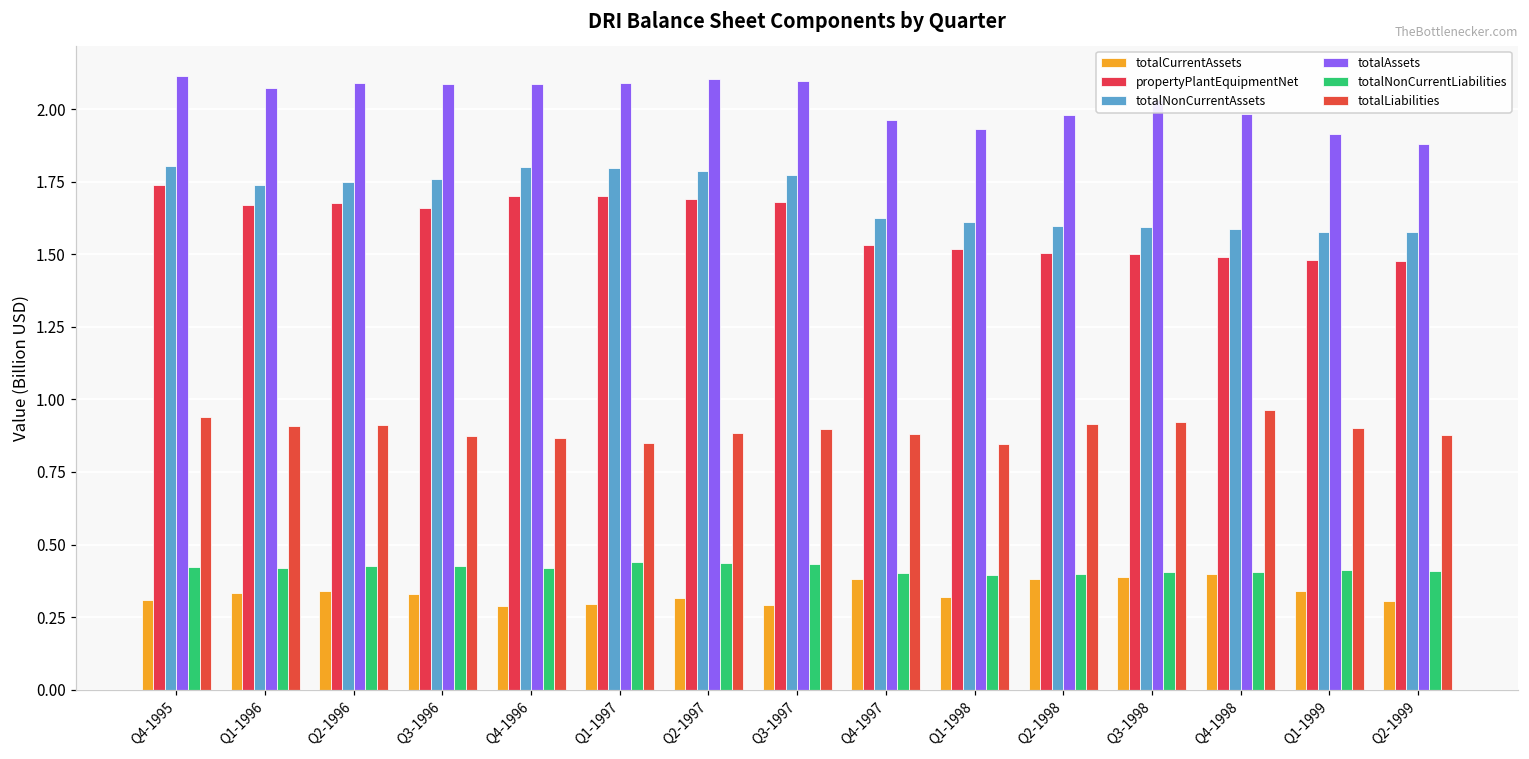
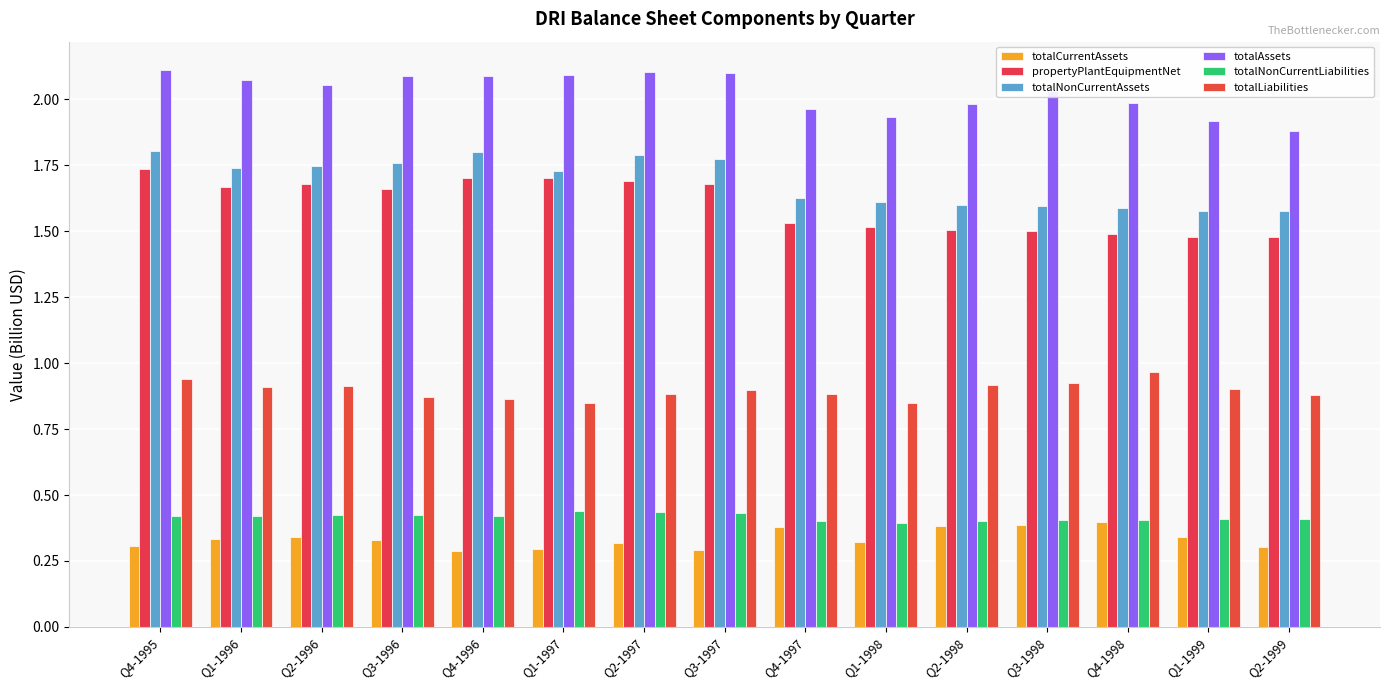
totalAssets, Q2-1996: 2.09 -> 2.05
totalNonCurrentAssets, Q1-1997: 1.80 -> 1.73
